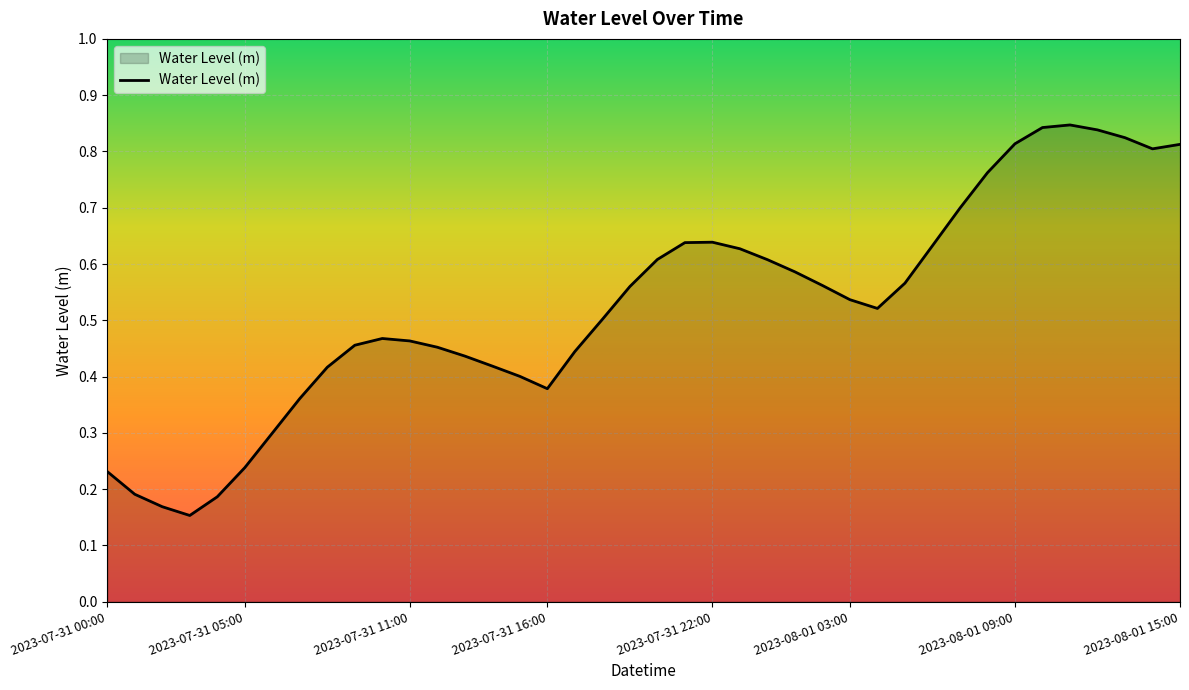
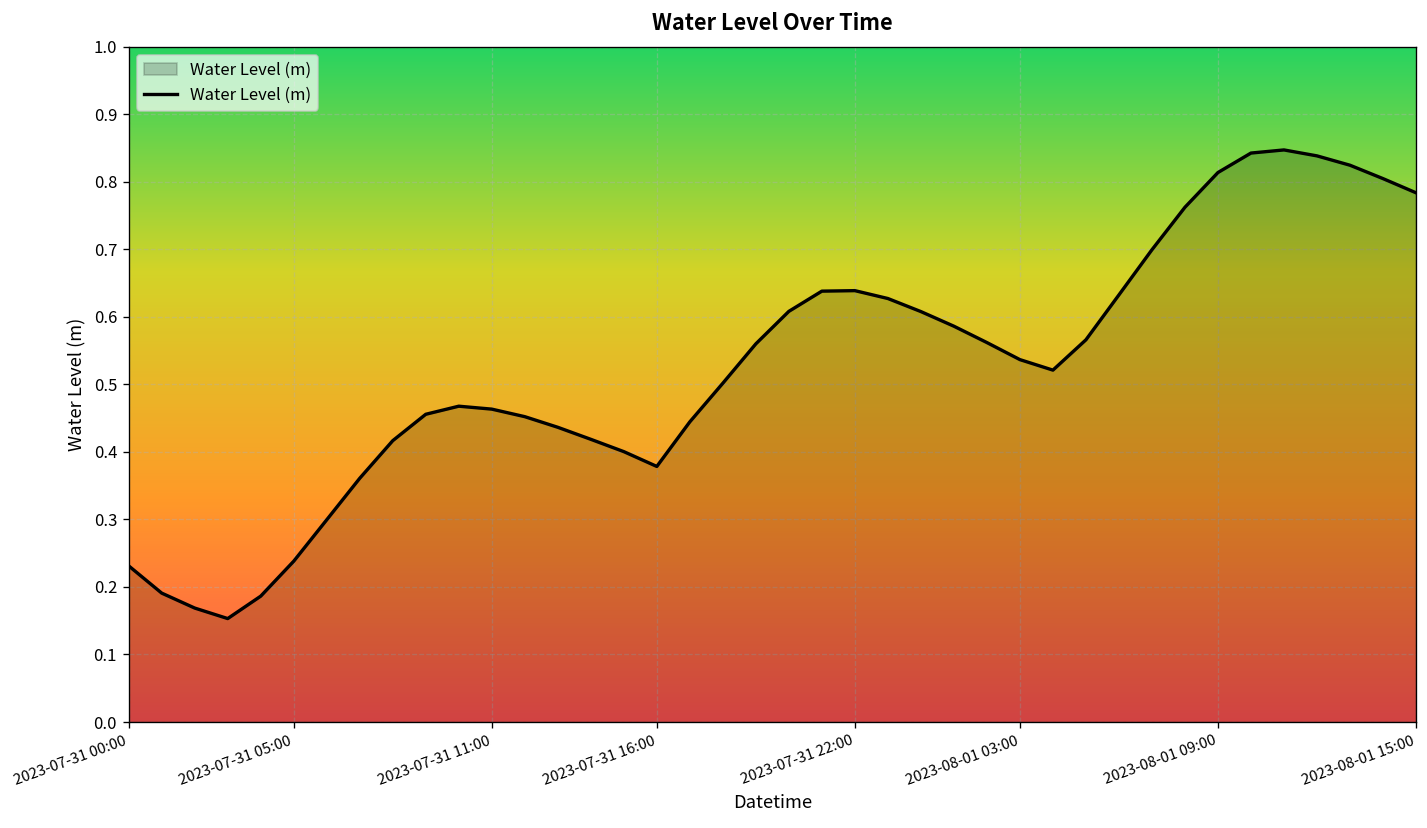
2023-08-01 15:00: 0.81 -> 0.78
